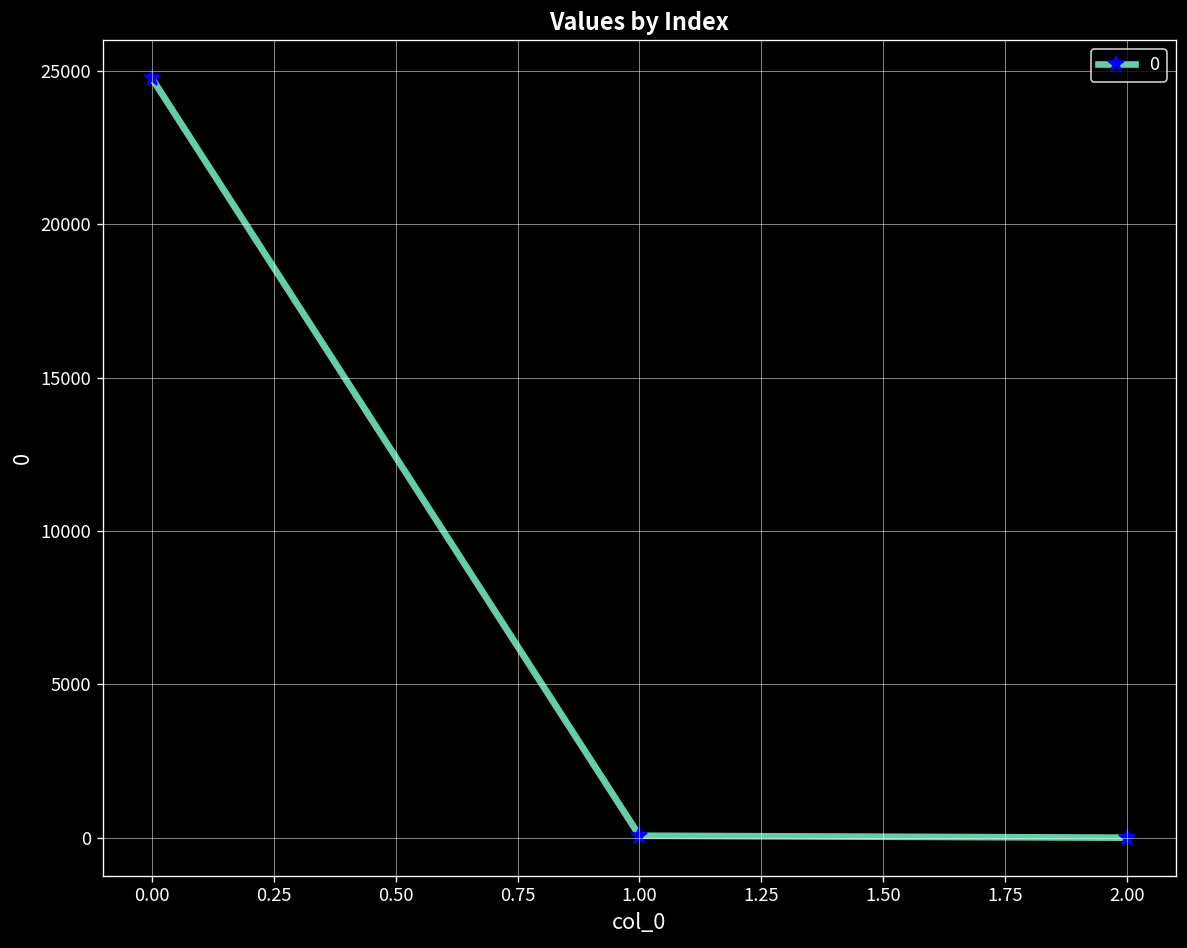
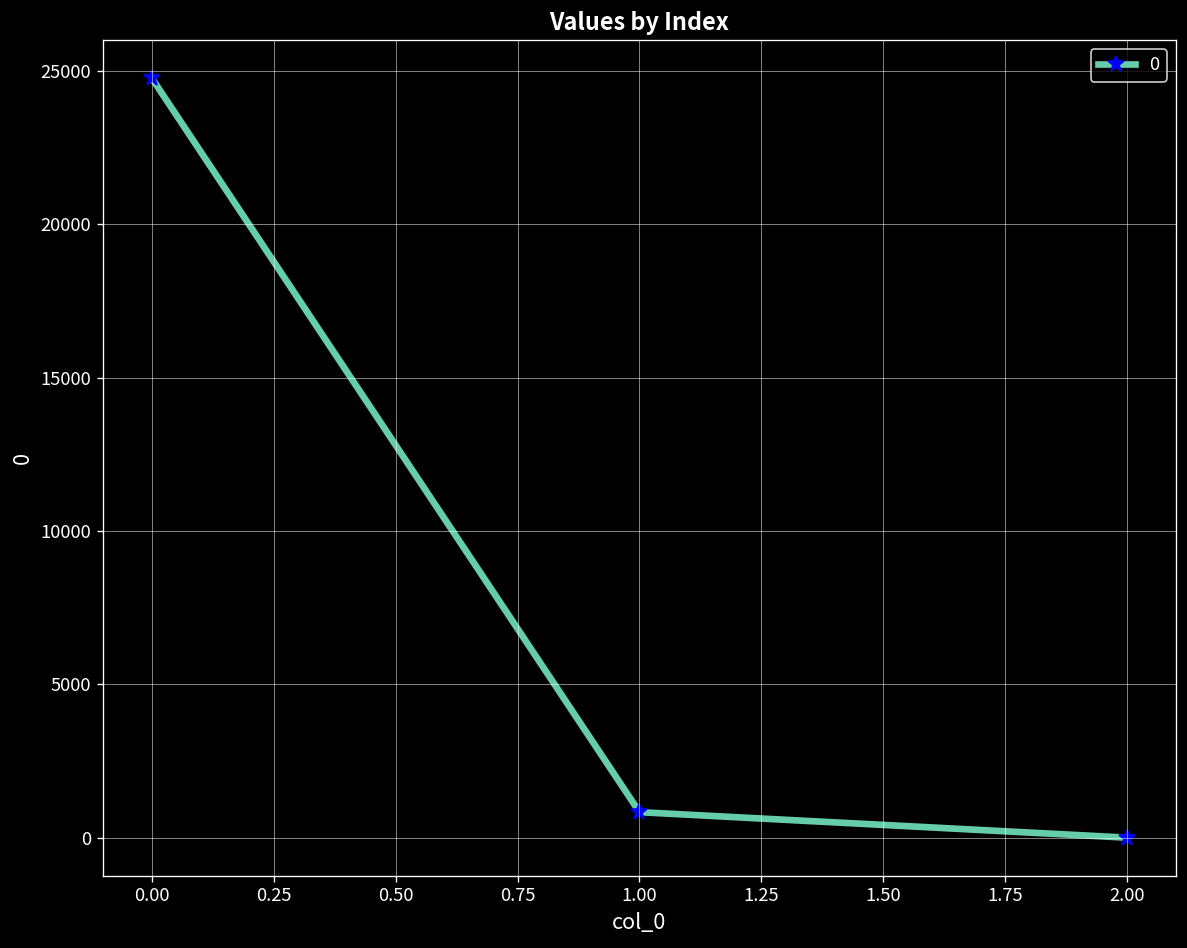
1.00: 100 -> 800
